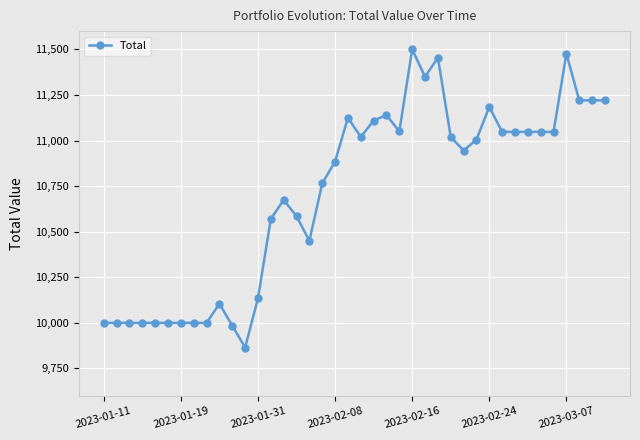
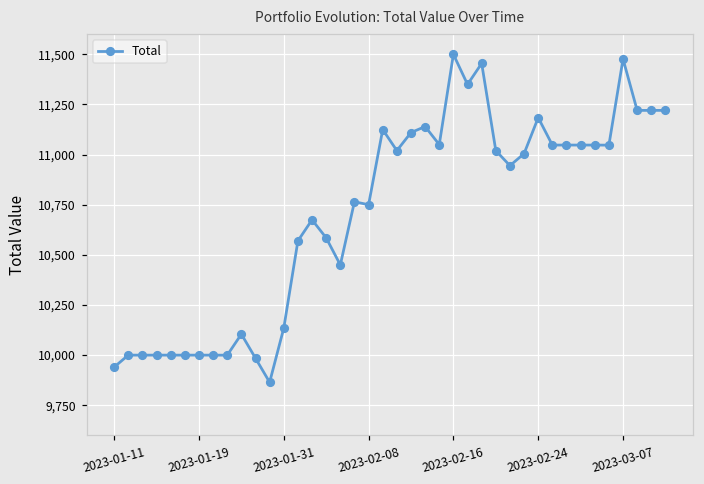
2023-01-11: 10,000 -> 9,940
2023-02-08: 10,880 -> 10,750
